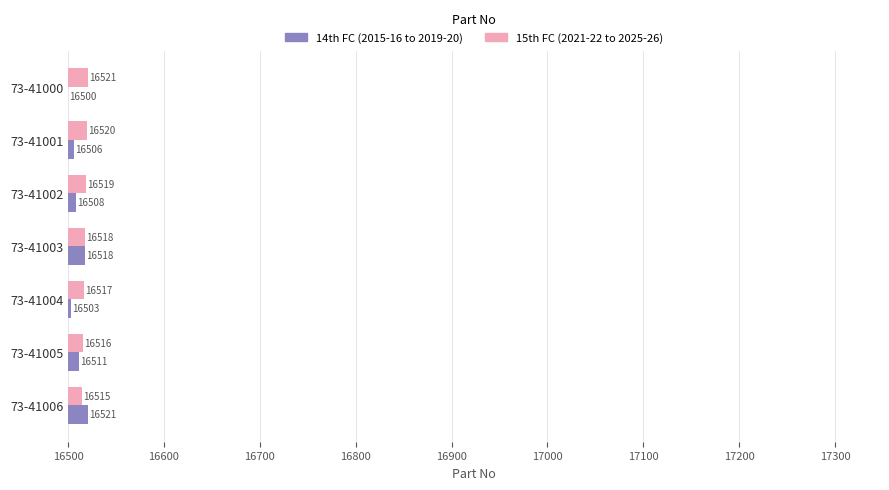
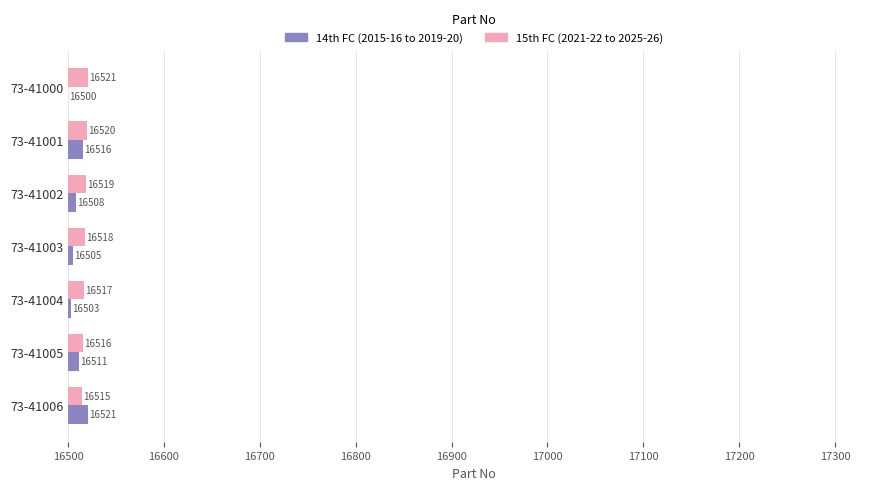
14th FC (2015-16 to 2019-20), 73-41001: 16506 -> 16516
14th FC (2015-16 to 2019-20), 73-41003: 16518 -> 16505
